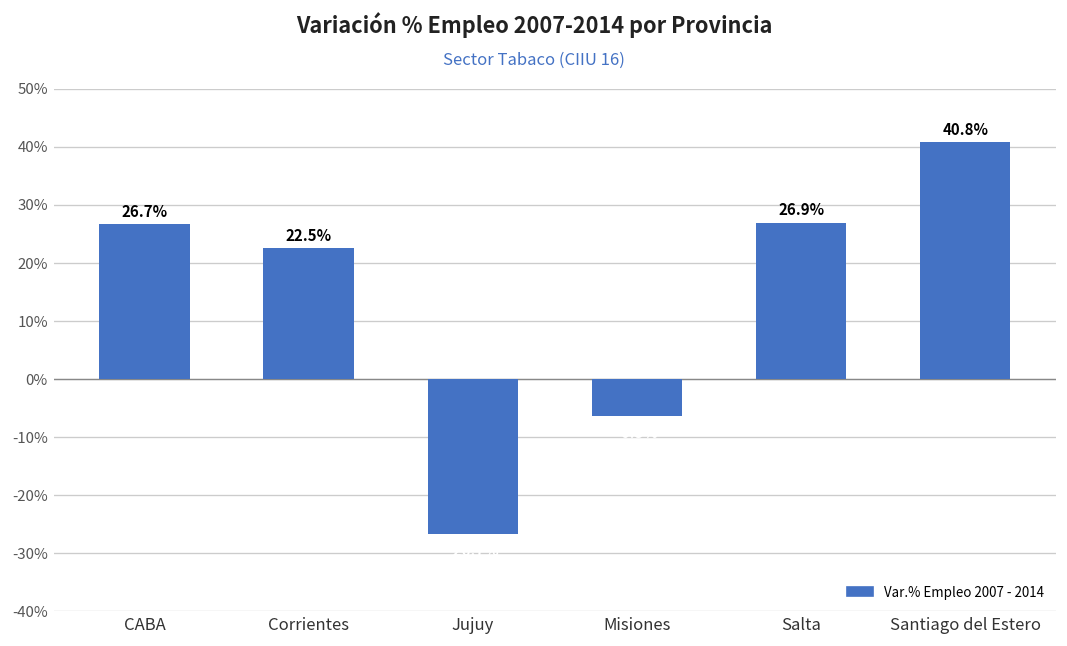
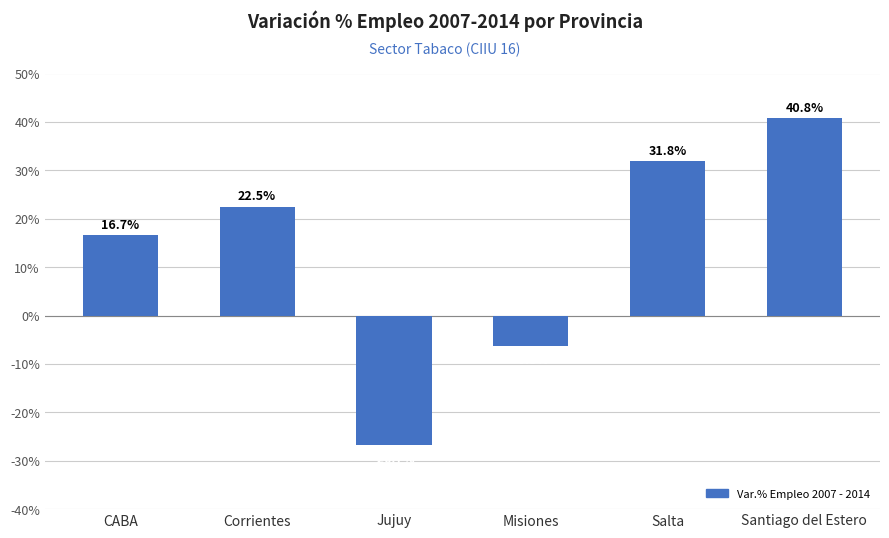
CABA: 26.7% -> 16.7%
Salta: 26.9% -> 31.8%
